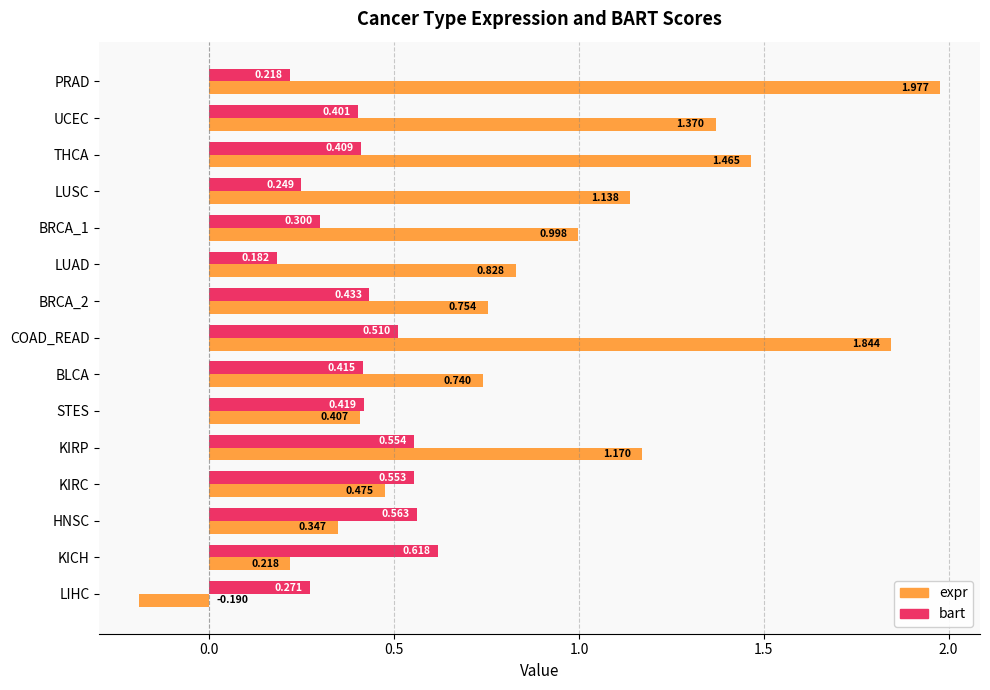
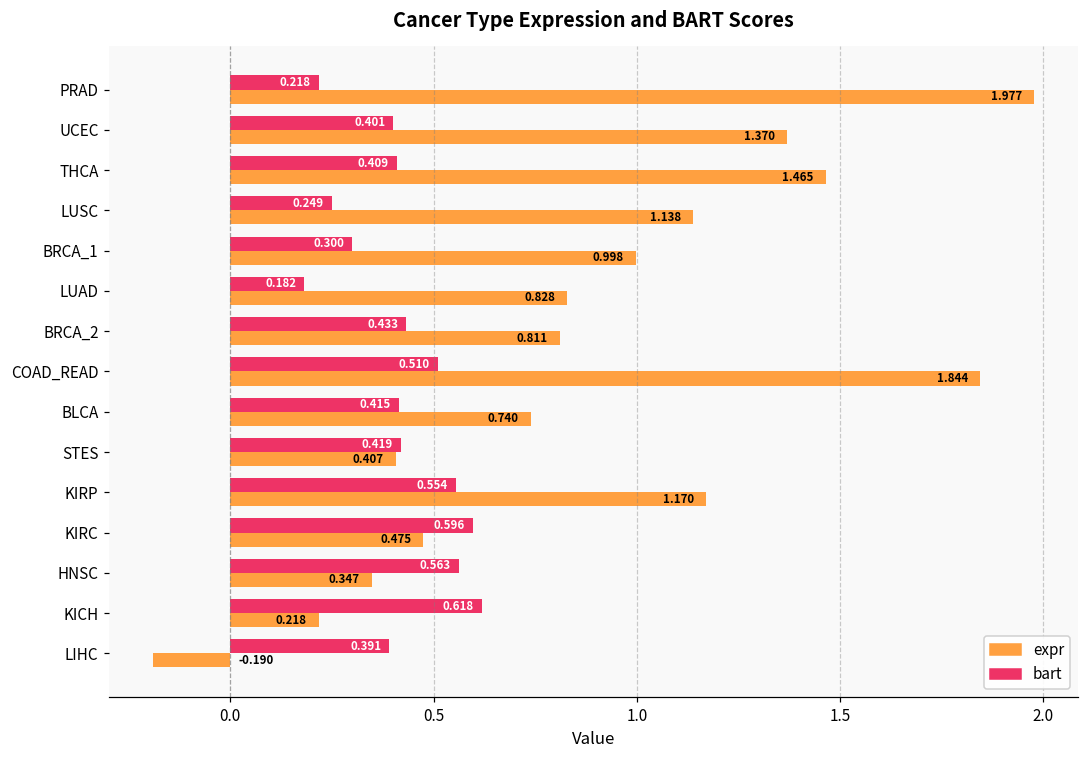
expr, BRCA_2: 0.754 -> 0.811
bart, KIRC: 0.553 -> 0.596
bart, LIHC: 0.271 -> 0.391
